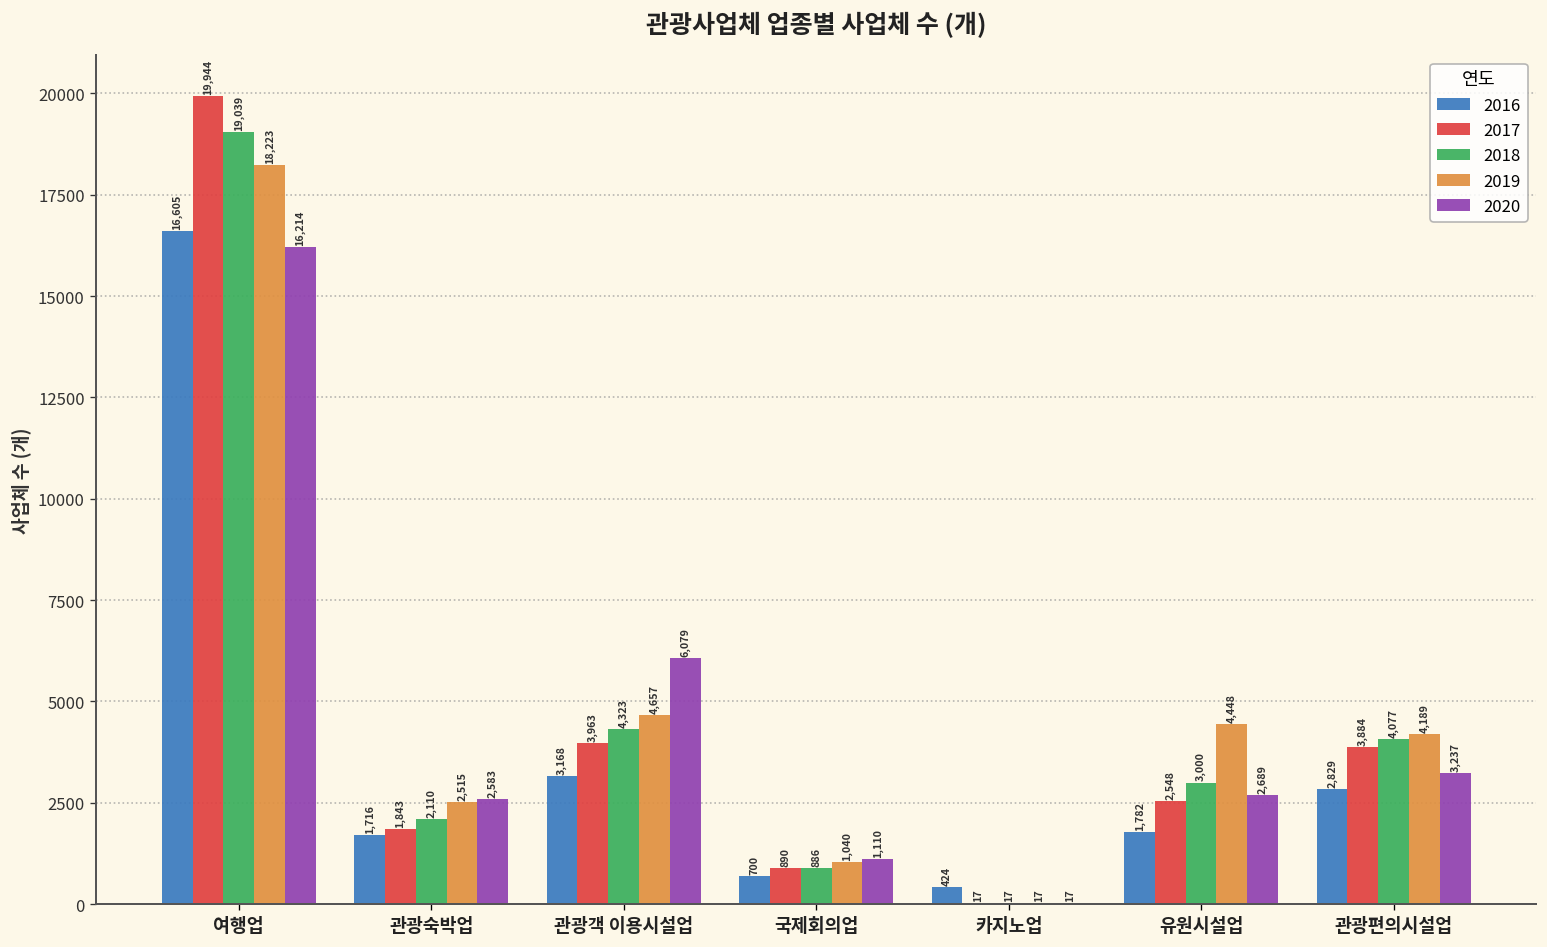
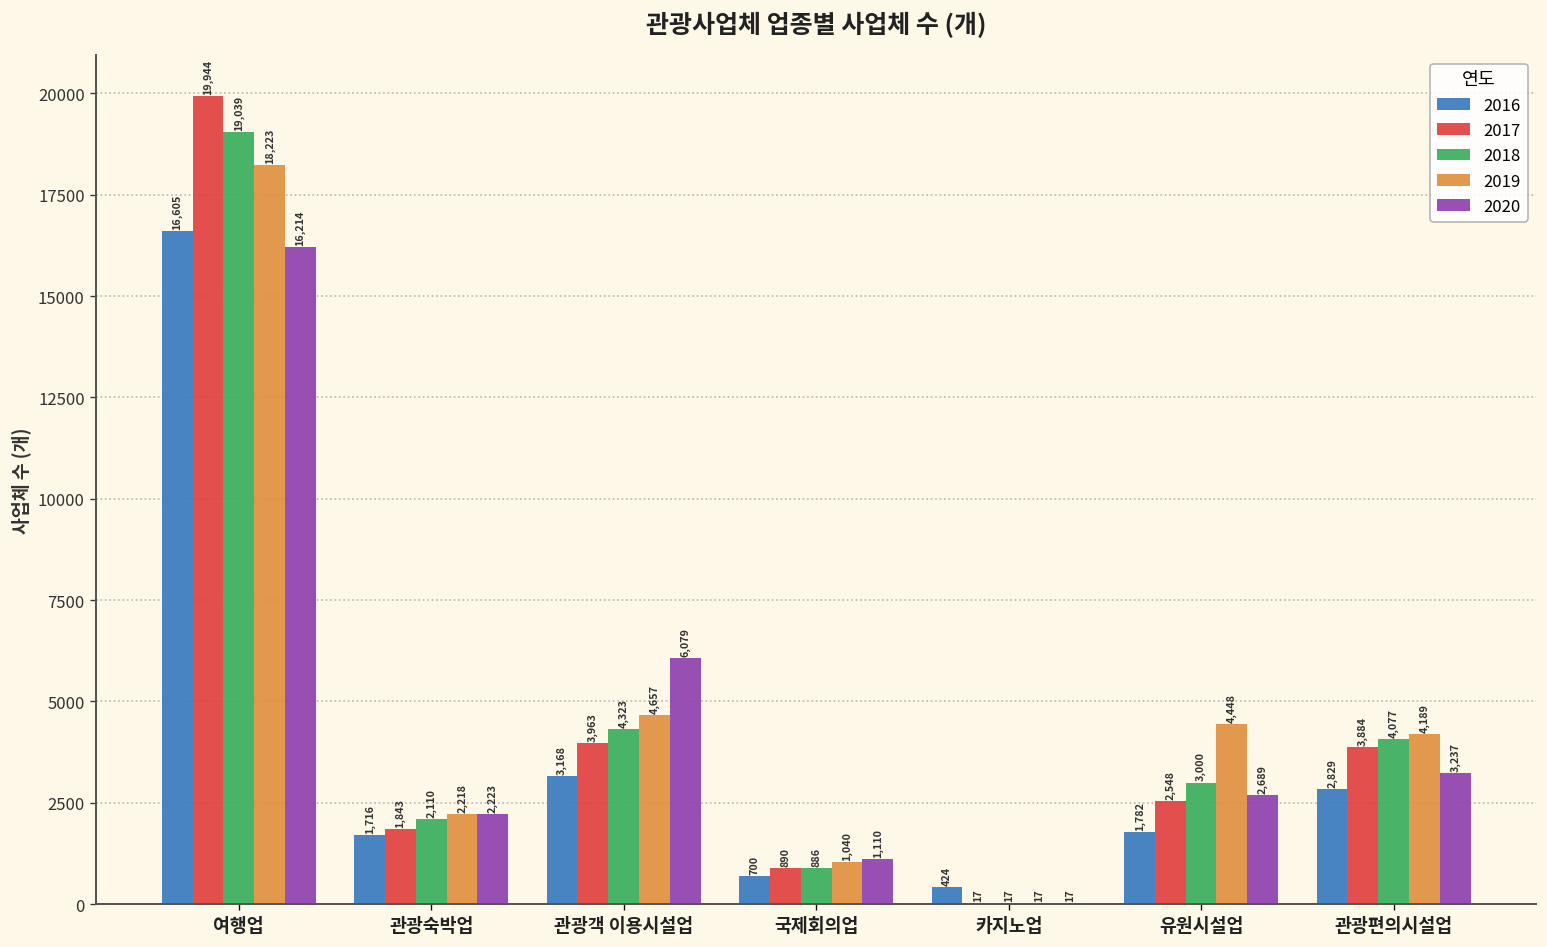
2019, 관광숙박업: 2,515 -> 2,218
2020, 관광숙박업: 2,583 -> 2,223
